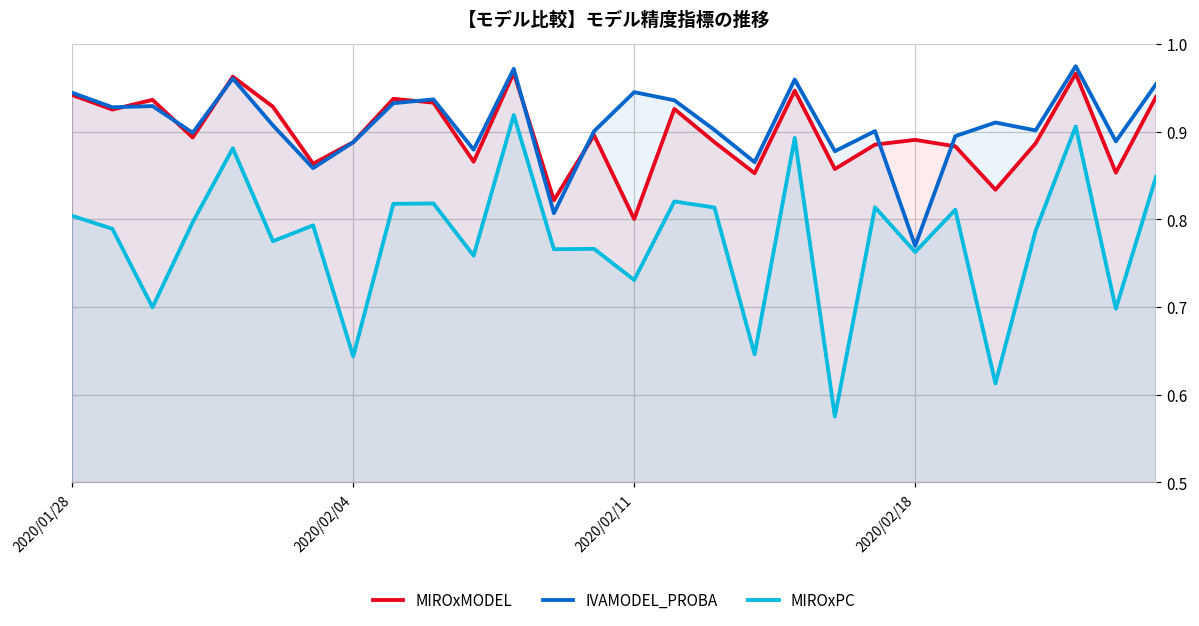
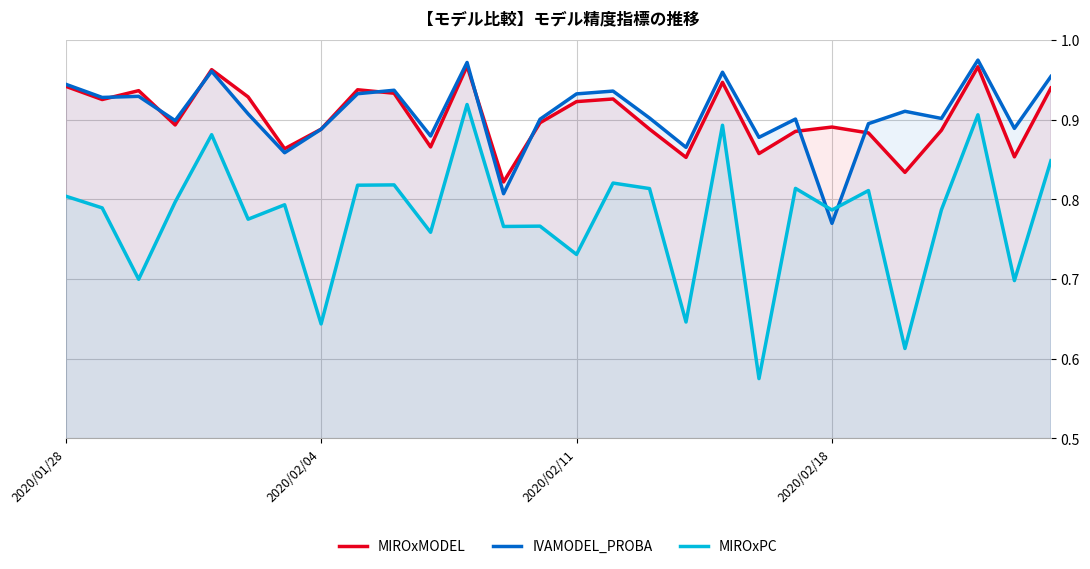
MIROxMODEL, 2020/02/11: 0.80 -> 0.92
IVAMODEL_PROBA, 2020/02/11: 0.95 -> 0.93
MIROxPC, 2020/02/18: 0.76 -> 0.79
